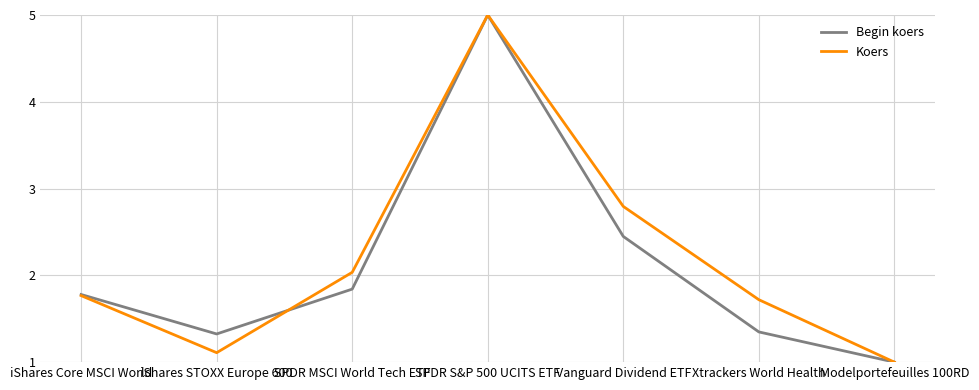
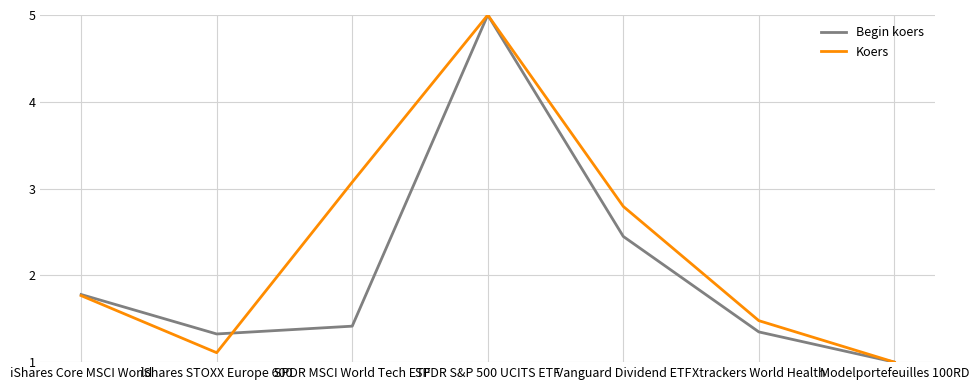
Begin koers, SPDR MSCI World Tech ETF: 1.8 -> 1.4
Koers, SPDR MSCI World Tech ETF: 2.0 -> 3.1
Koers, Xtrackers World Health: 1.7 -> 1.5
